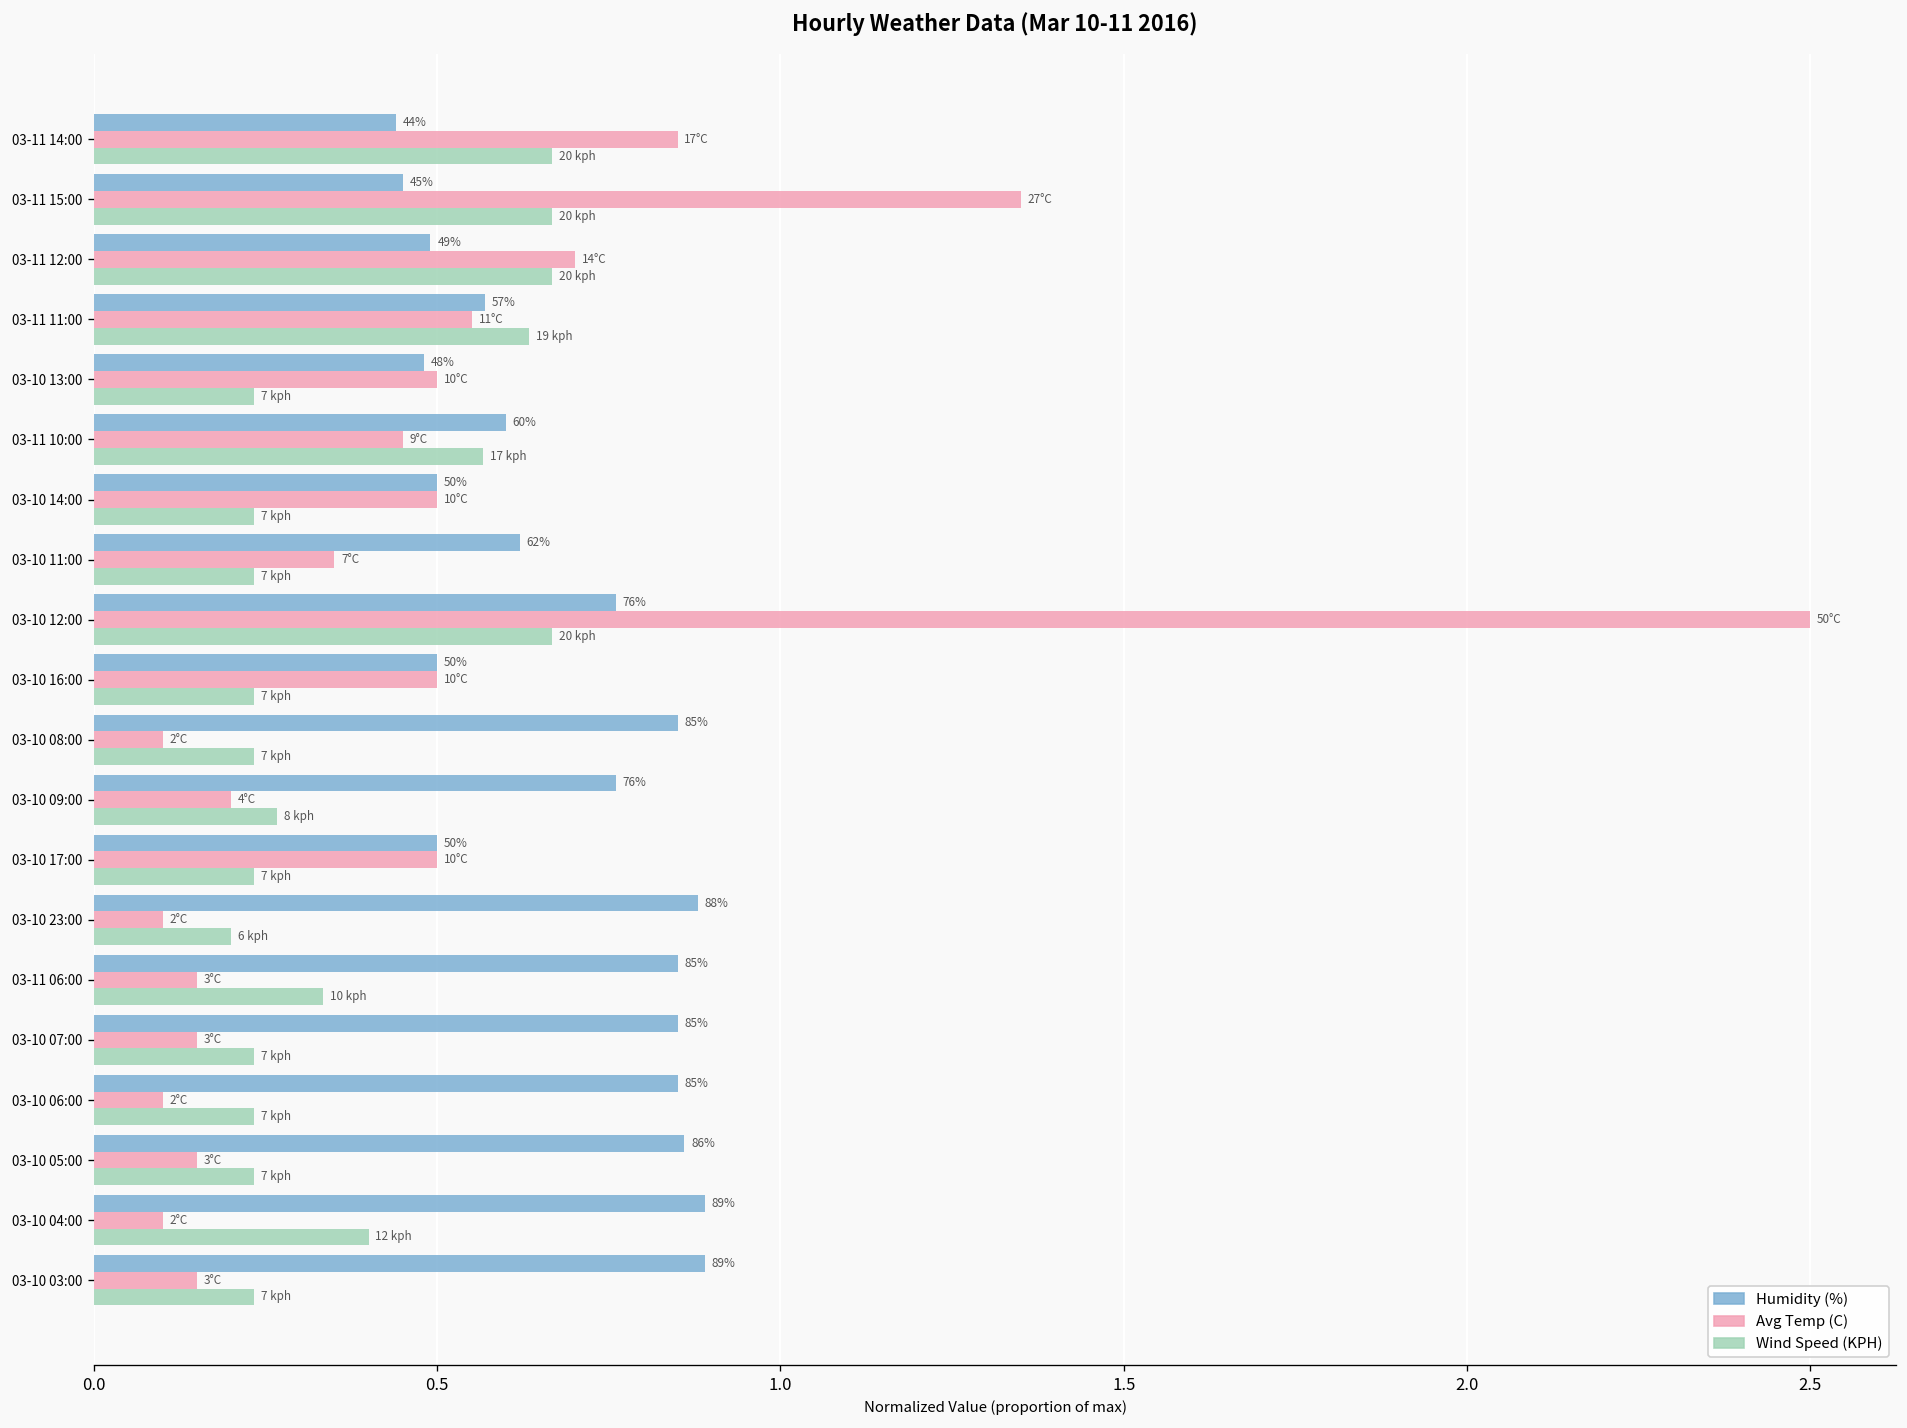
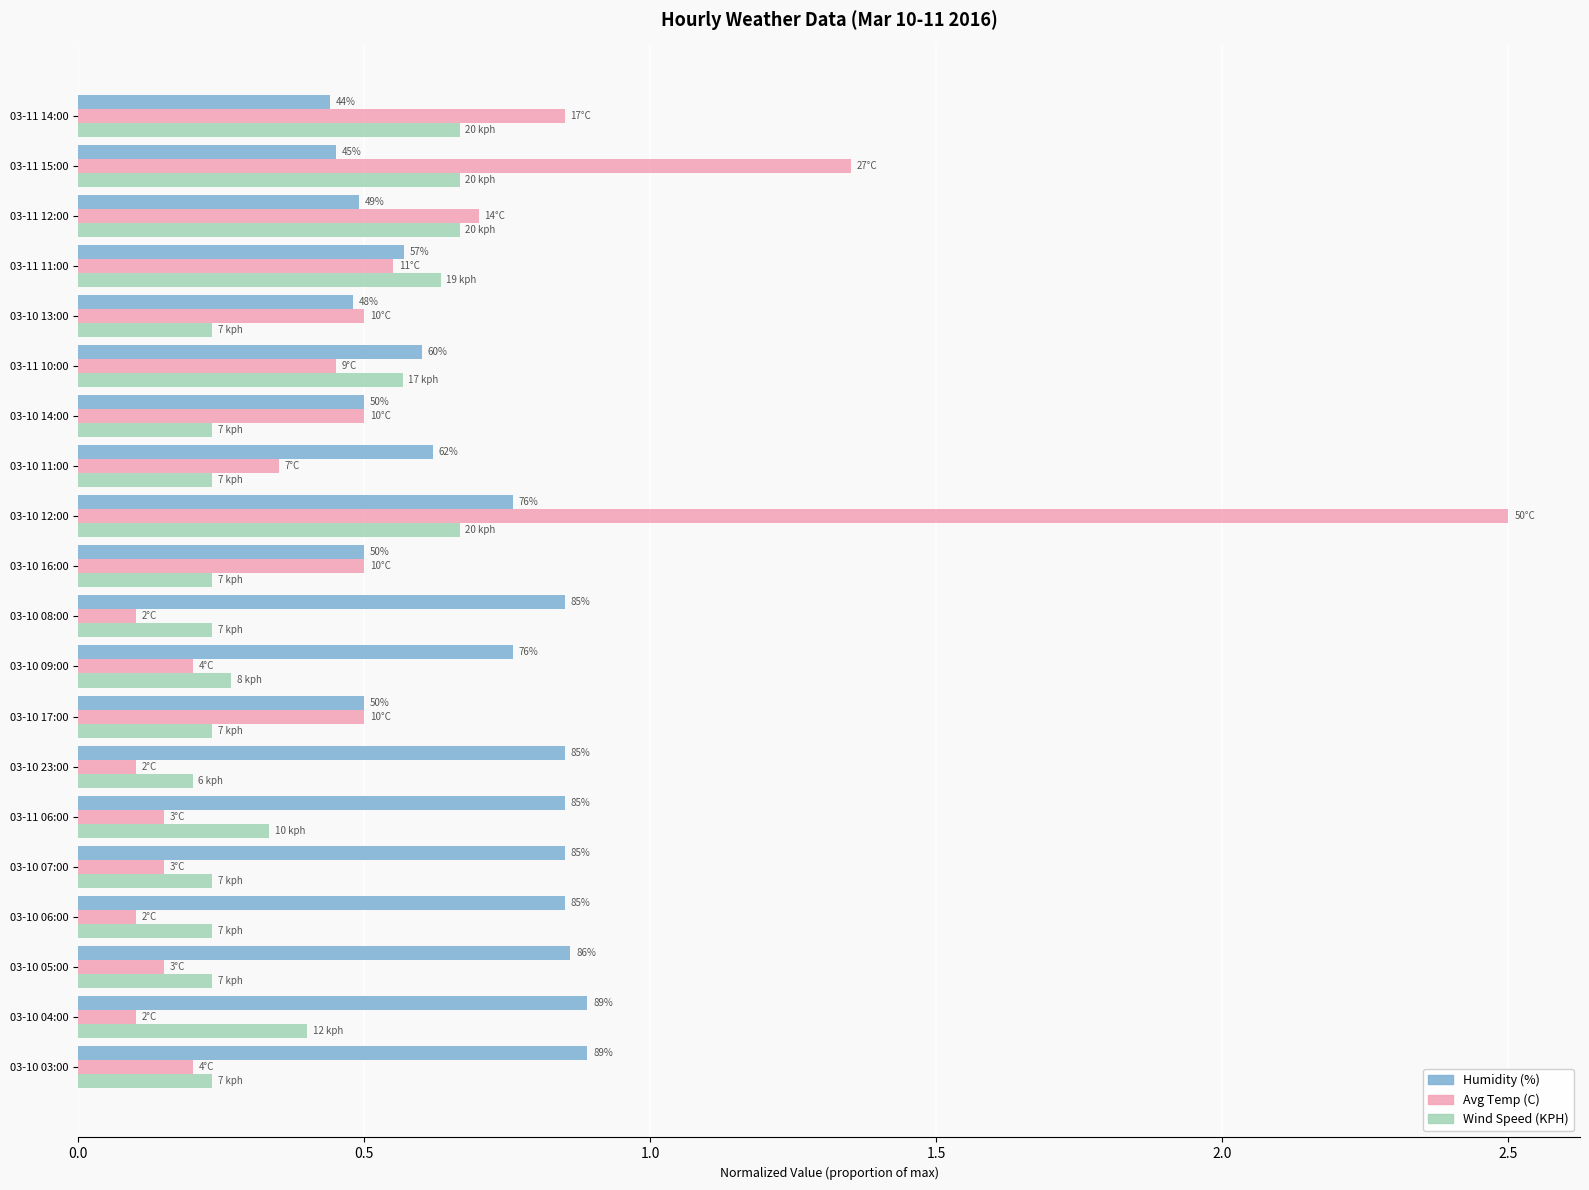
Humidity (%), 03-10 23:00: 88% -> 85%
Avg Temp (C), 03-10 03:00: 3°C -> 4°C
